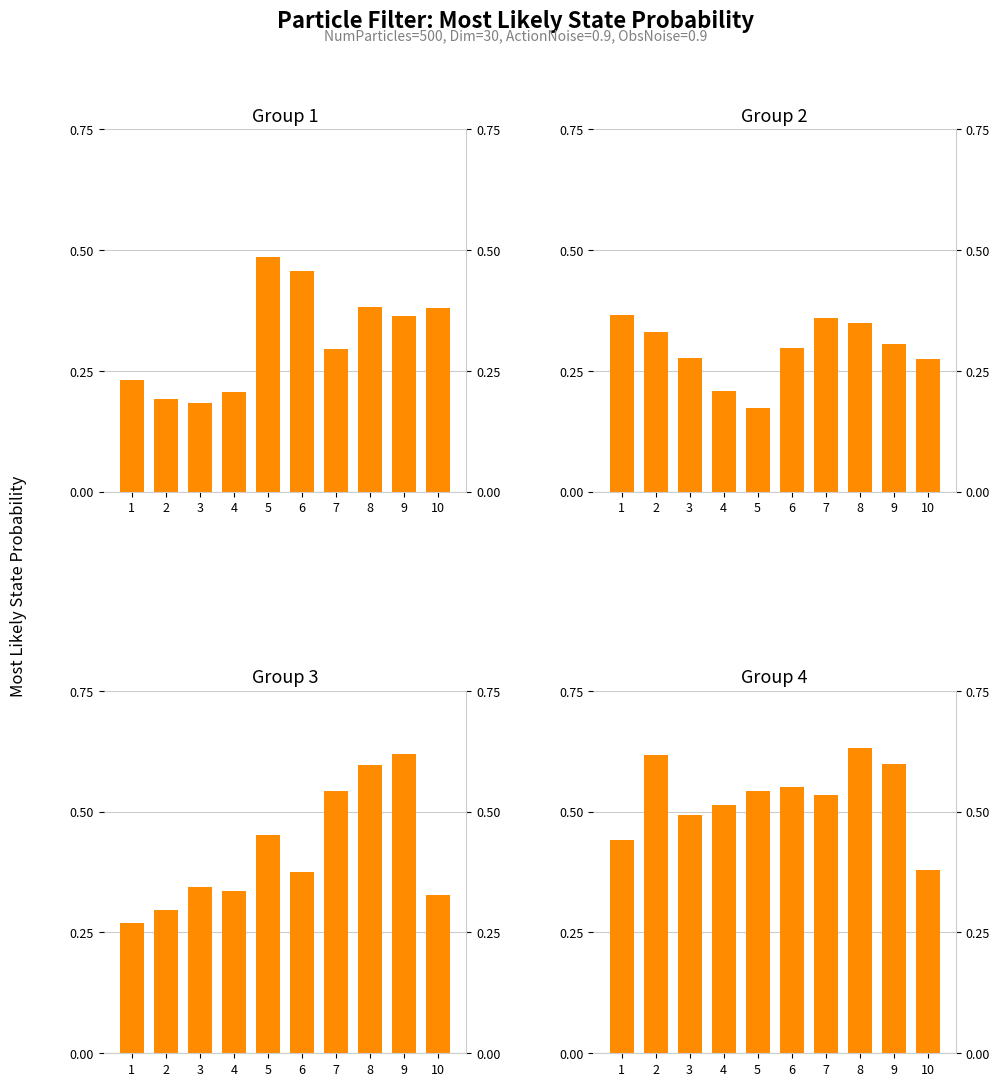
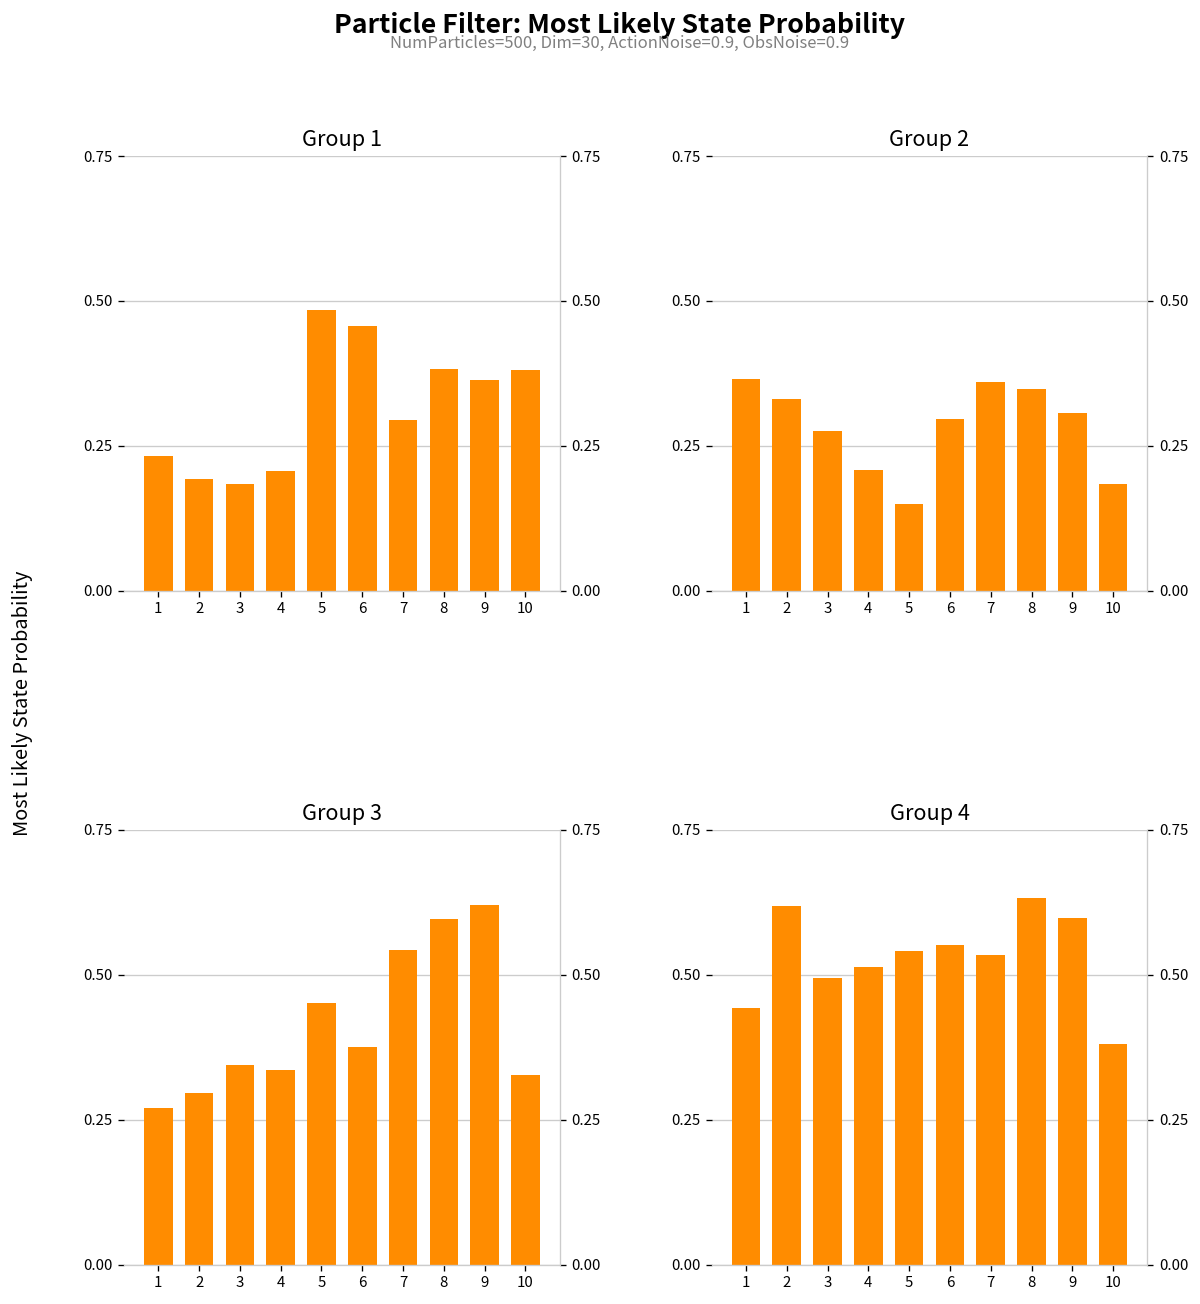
Group 2, 5: 0.17 -> 0.15
Group 2, 10: 0.27 -> 0.19
